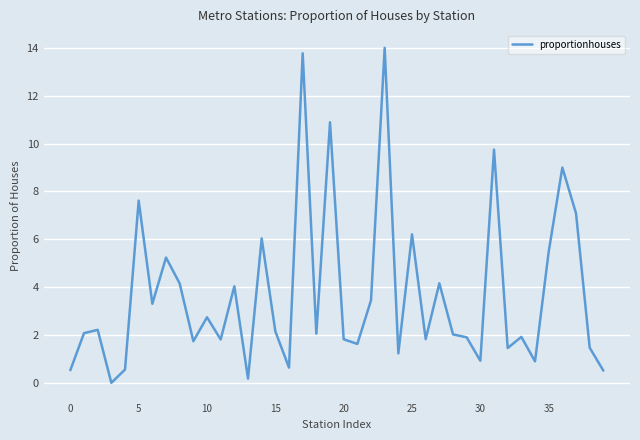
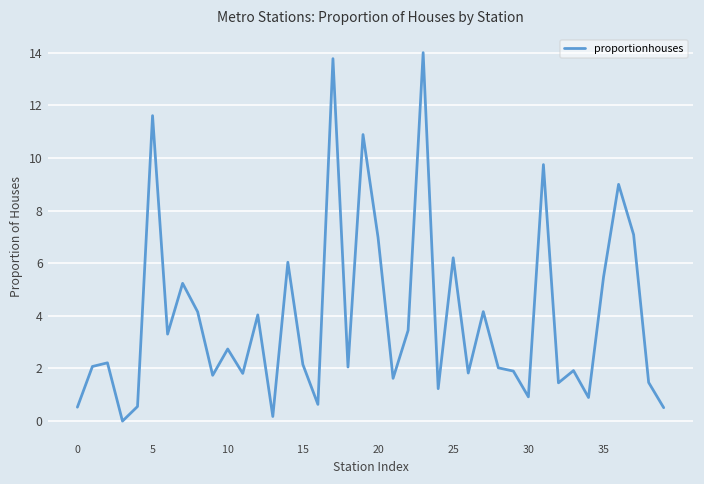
5: 7.6 -> 11.6
20: 1.8 -> 7.0
